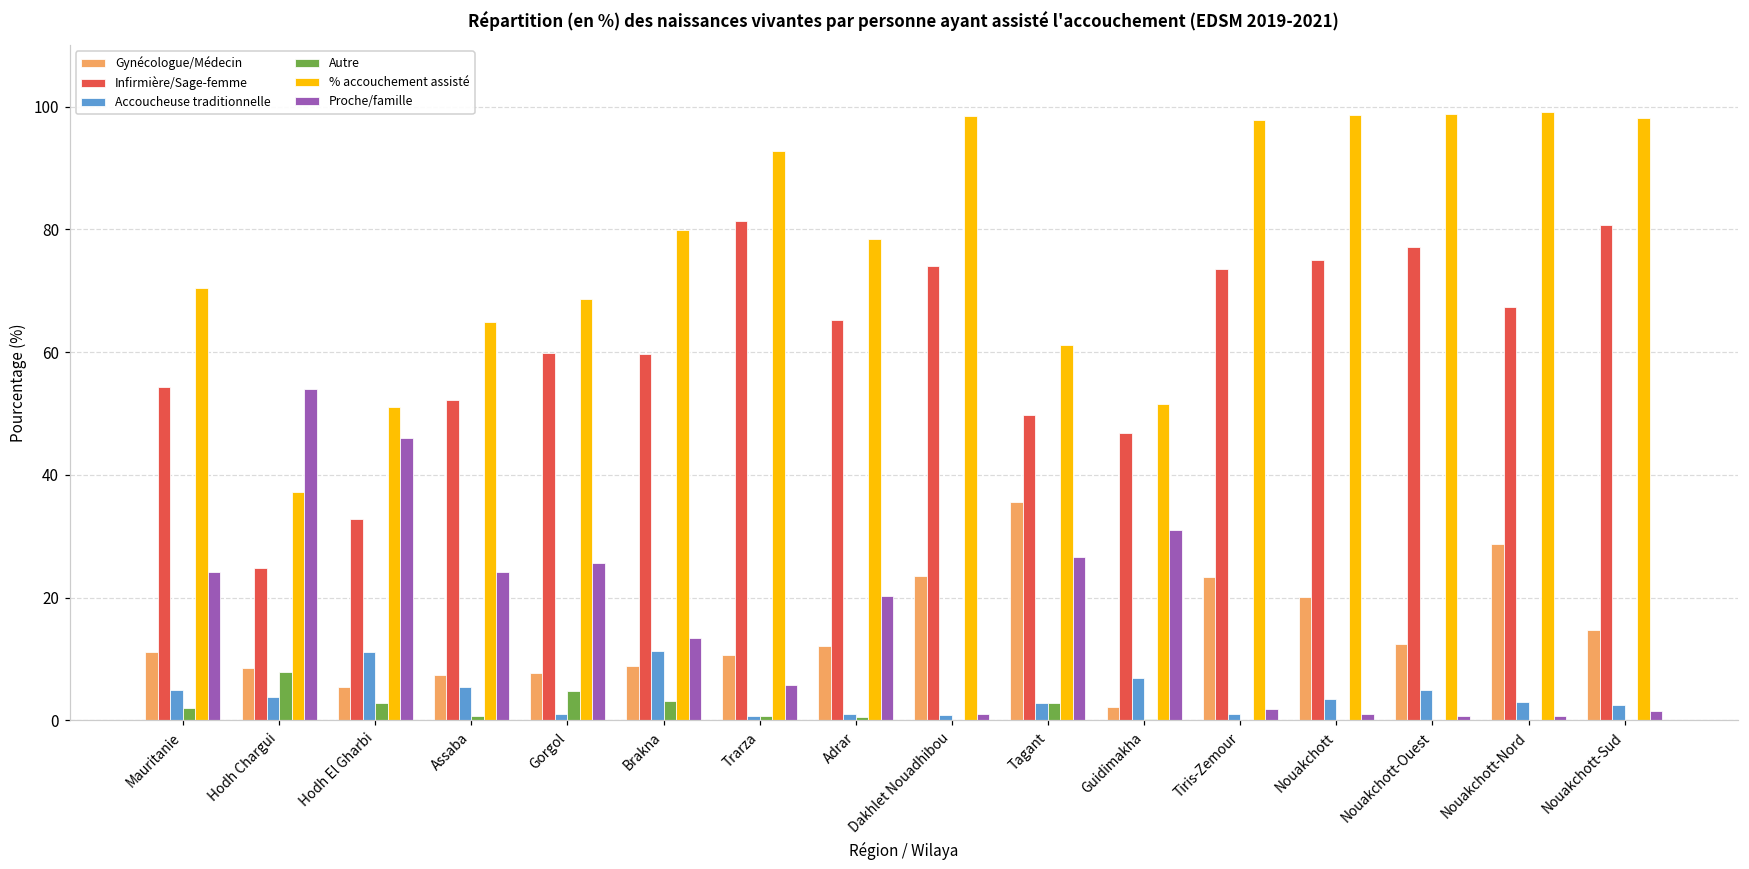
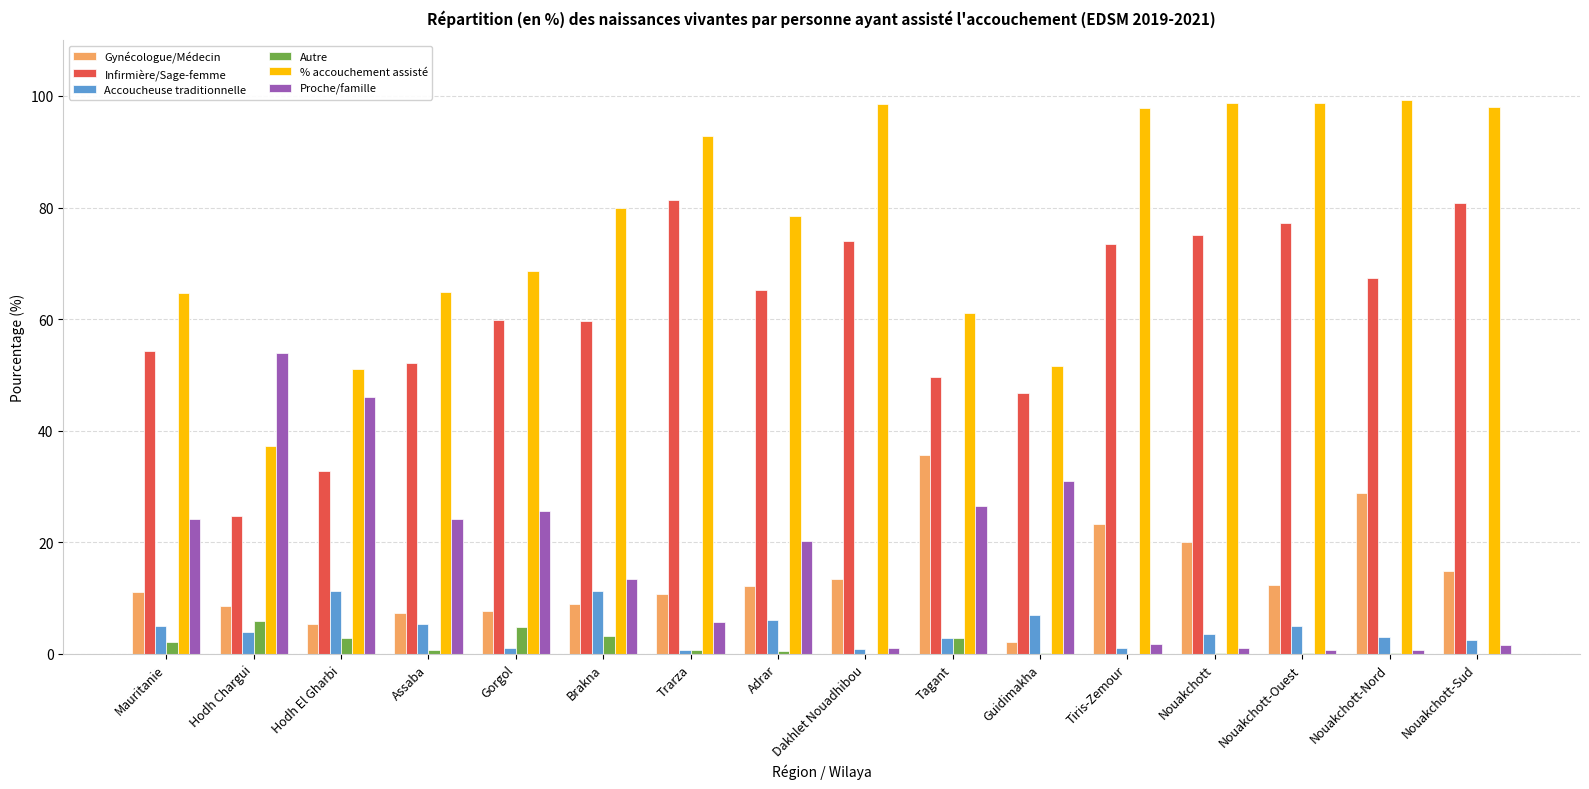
% accouchement assisté, Mauritanie: 70 -> 65
Autre, Hodh Chargui: 8 -> 6
Accoucheuse traditionnelle, Adrar: 1 -> 6
Gynécologue/Médecin, Dakhlet Nouadhibou: 24 -> 14
